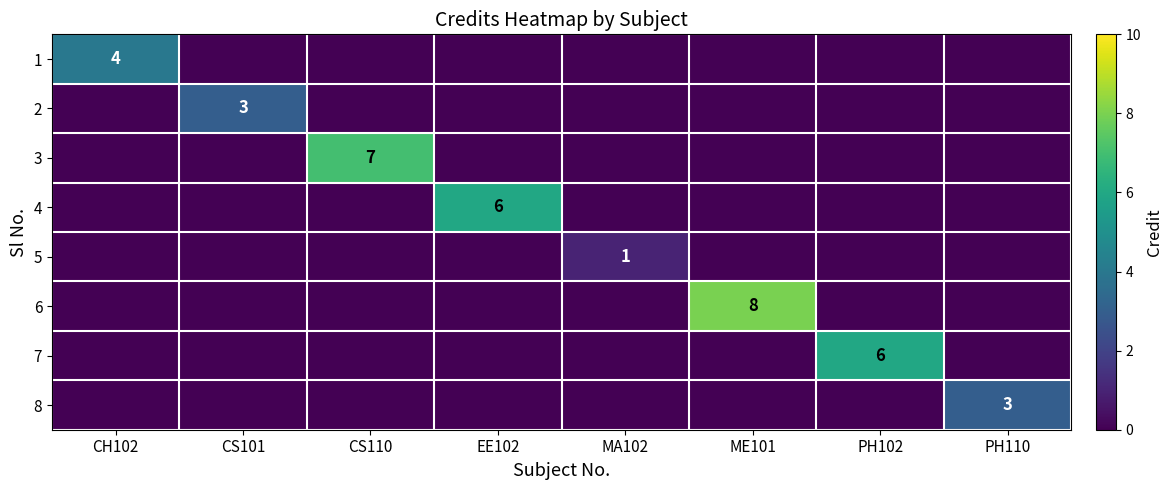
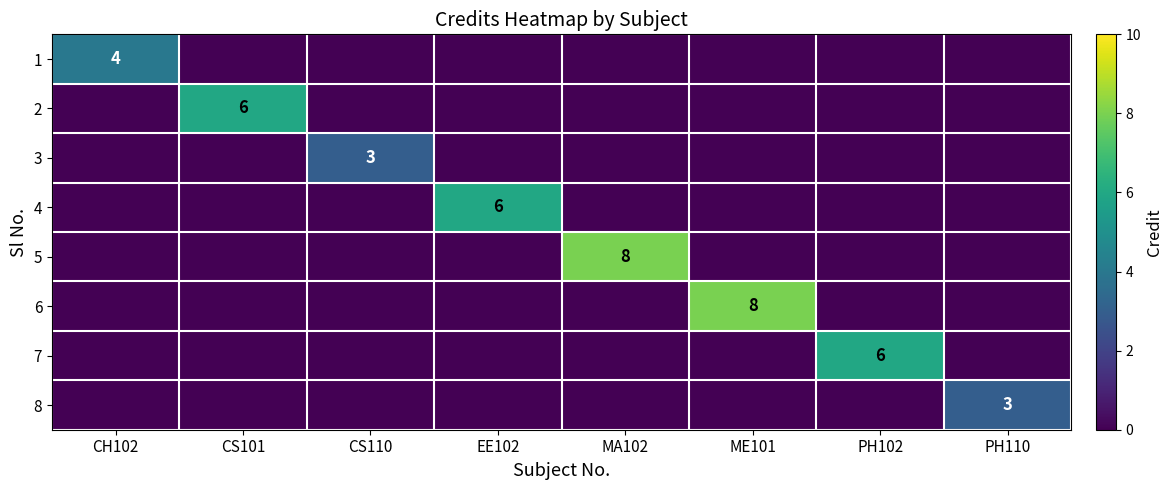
2, CS101: 3 -> 6
3, CS110: 7 -> 3
5, MA102: 1 -> 8
